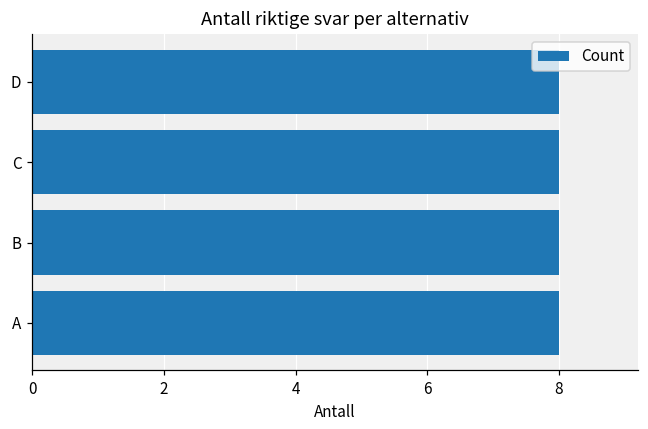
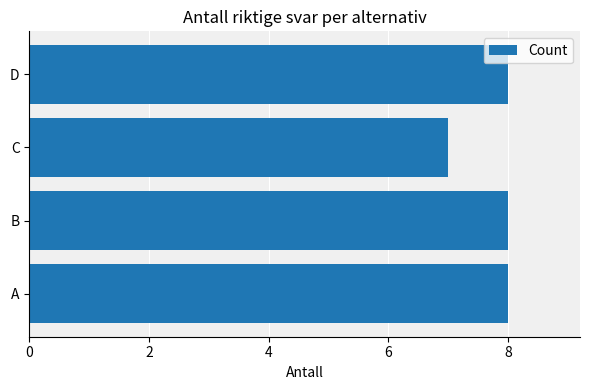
C: 8 -> 7
